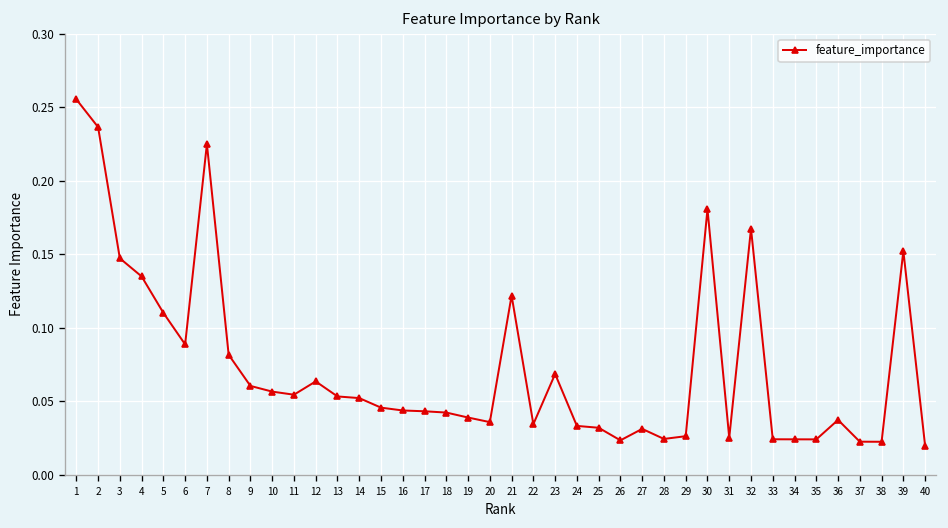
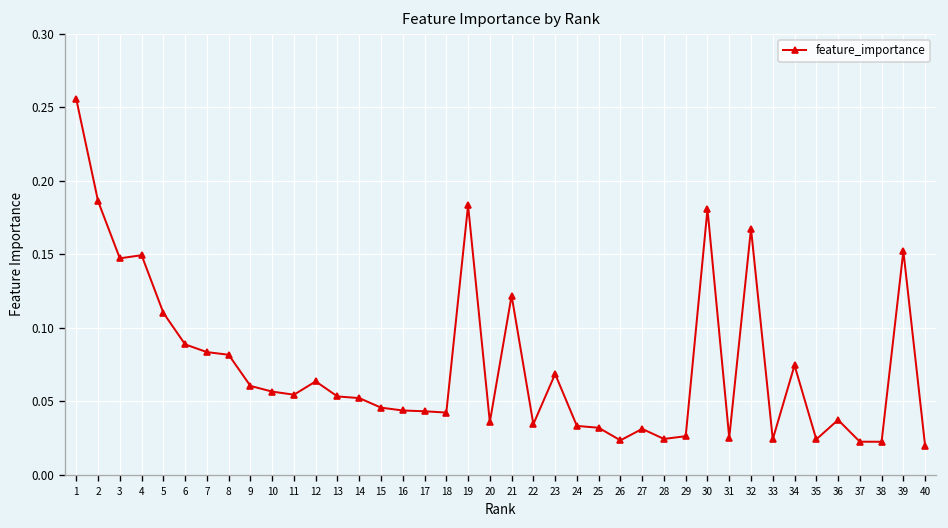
2: 0.237 -> 0.186
4: 0.135 -> 0.149
7: 0.225 -> 0.084
19: 0.039 -> 0.183
34: 0.024 -> 0.075
